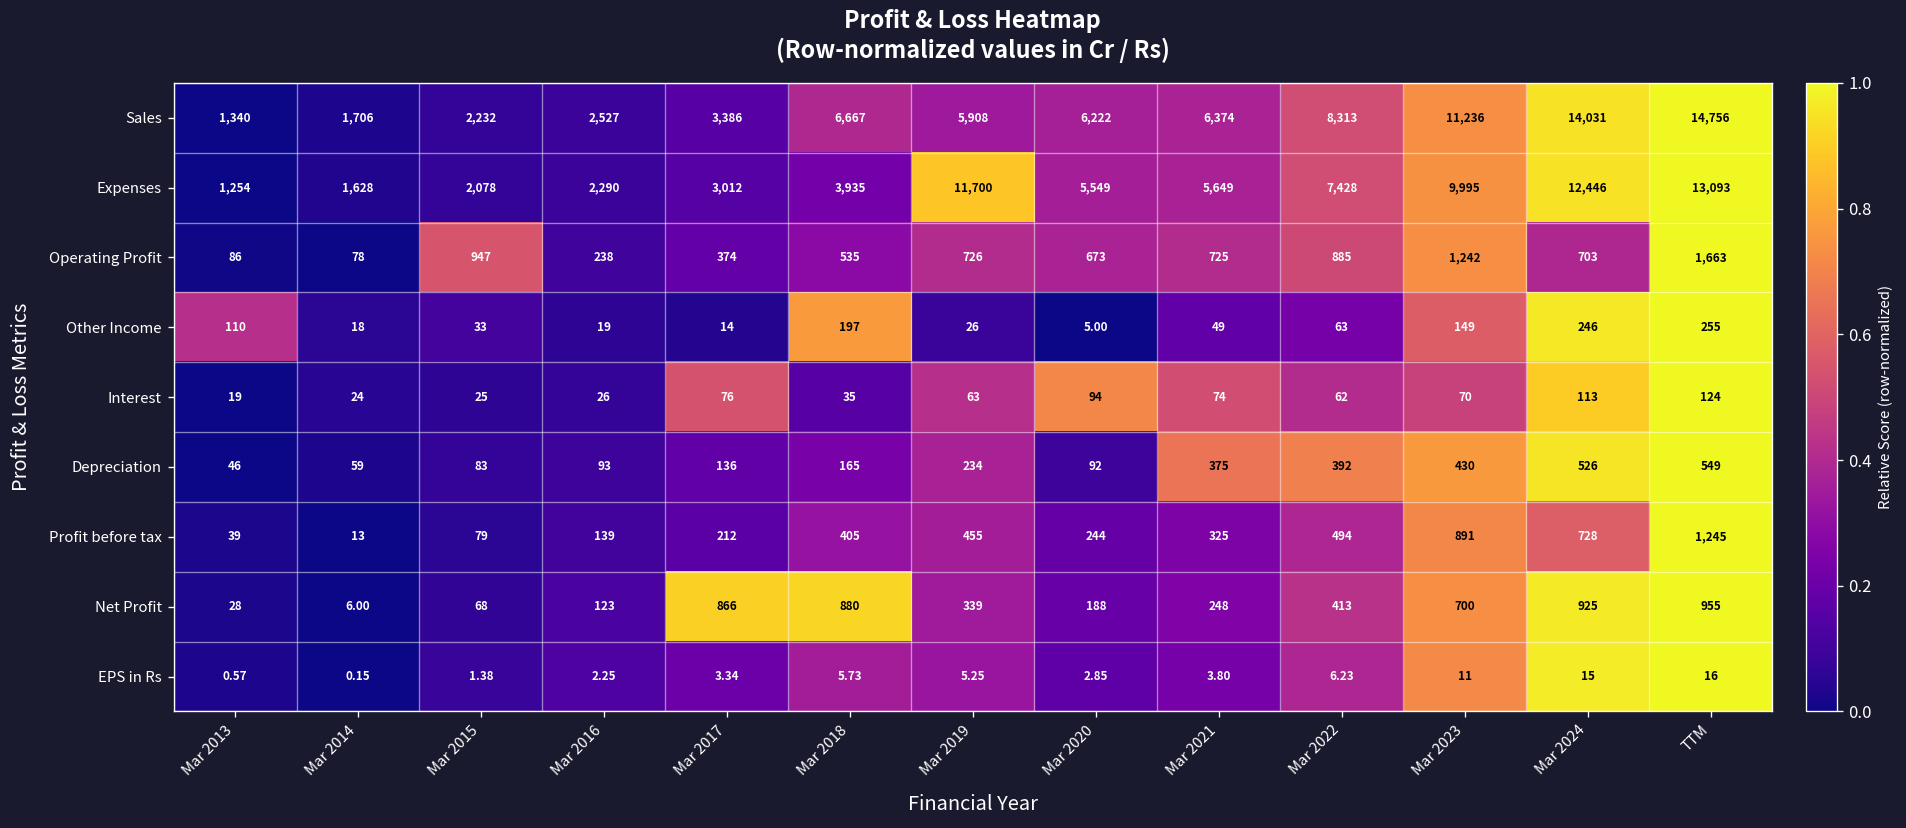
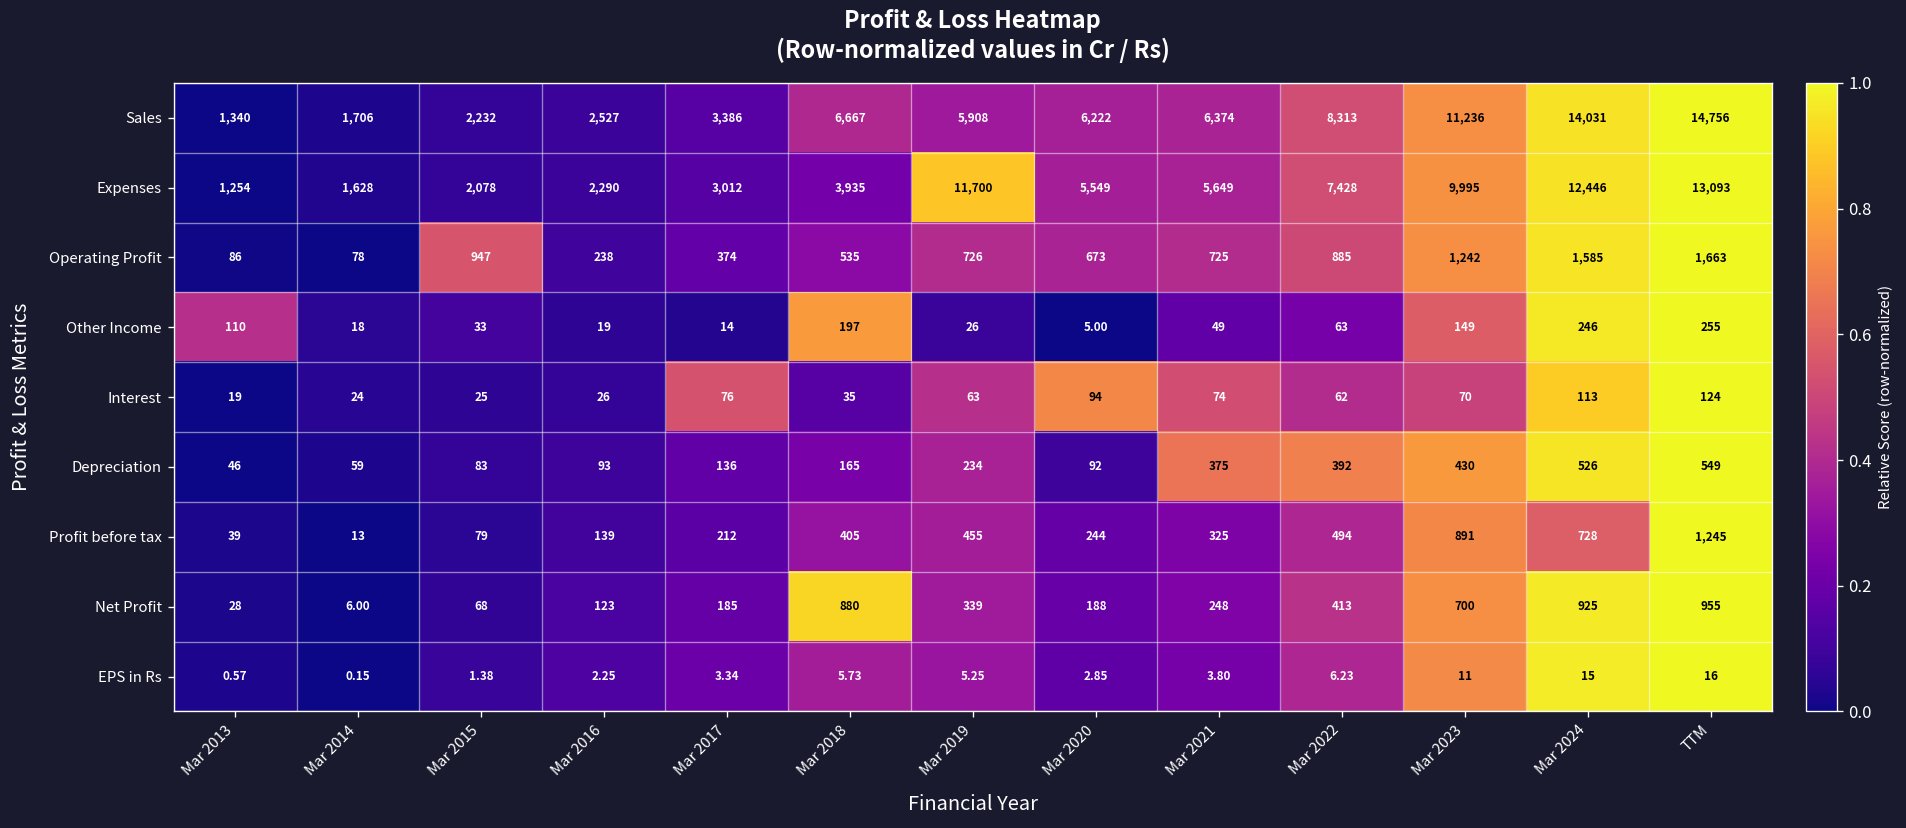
Operating Profit, Mar 2024: 703 -> 1,585
Net Profit, Mar 2017: 866 -> 185
